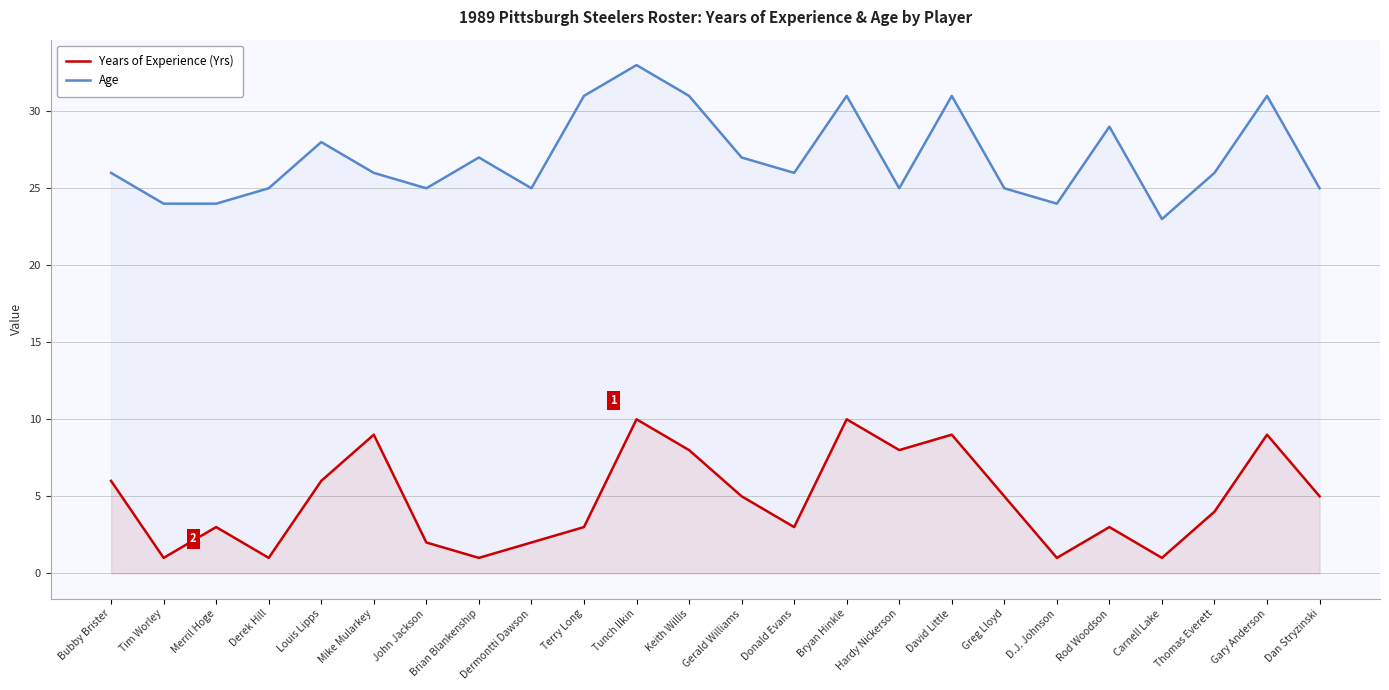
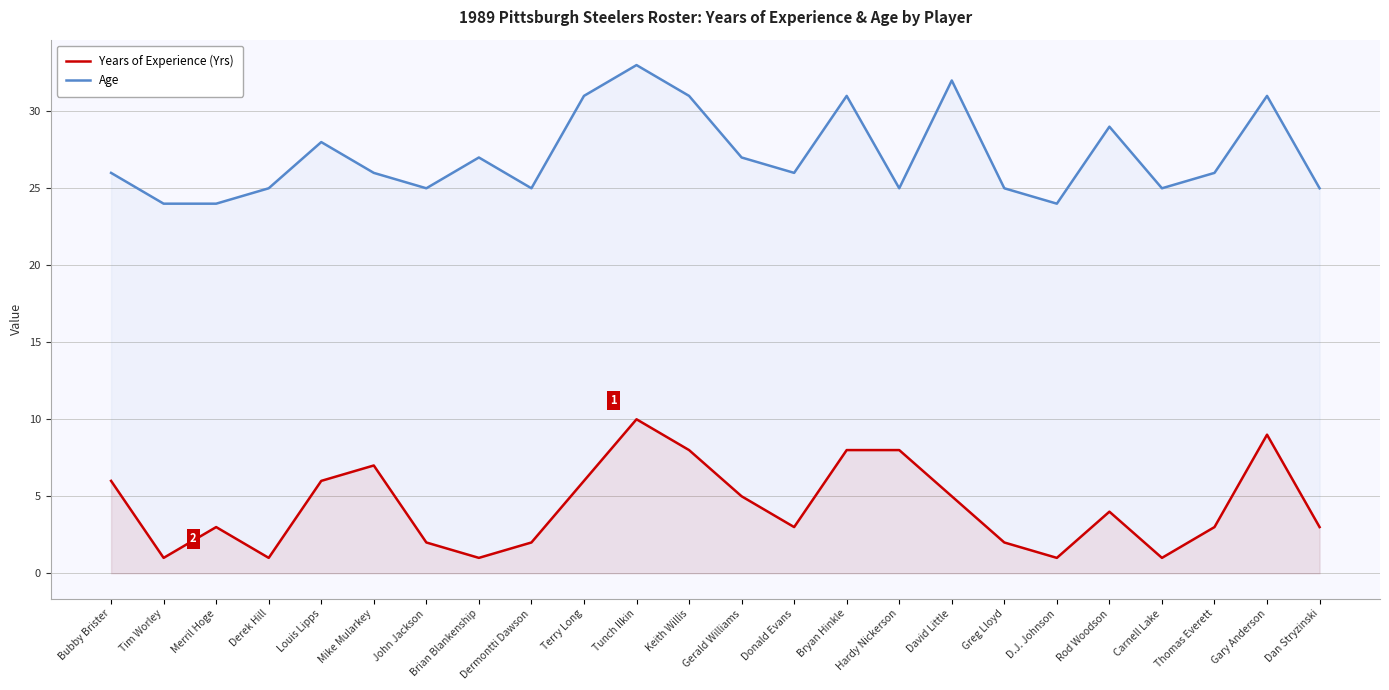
Years of Experience (Yrs), Mike Mularkey: 9 -> 7
Years of Experience (Yrs), Terry Long: 3 -> 6
Years of Experience (Yrs), Bryan Hinkle: 10 -> 8
Years of Experience (Yrs), David Little: 9 -> 5
Age, David Little: 31 -> 32
Years of Experience (Yrs), Greg Lloyd: 5 -> 2
Years of Experience (Yrs), Rod Woodson: 3 -> 4
Age, Carnell Lake: 23 -> 25
Years of Experience (Yrs), Thomas Everett: 4 -> 3
Years of Experience (Yrs), Dan Stryzinski: 5 -> 3
